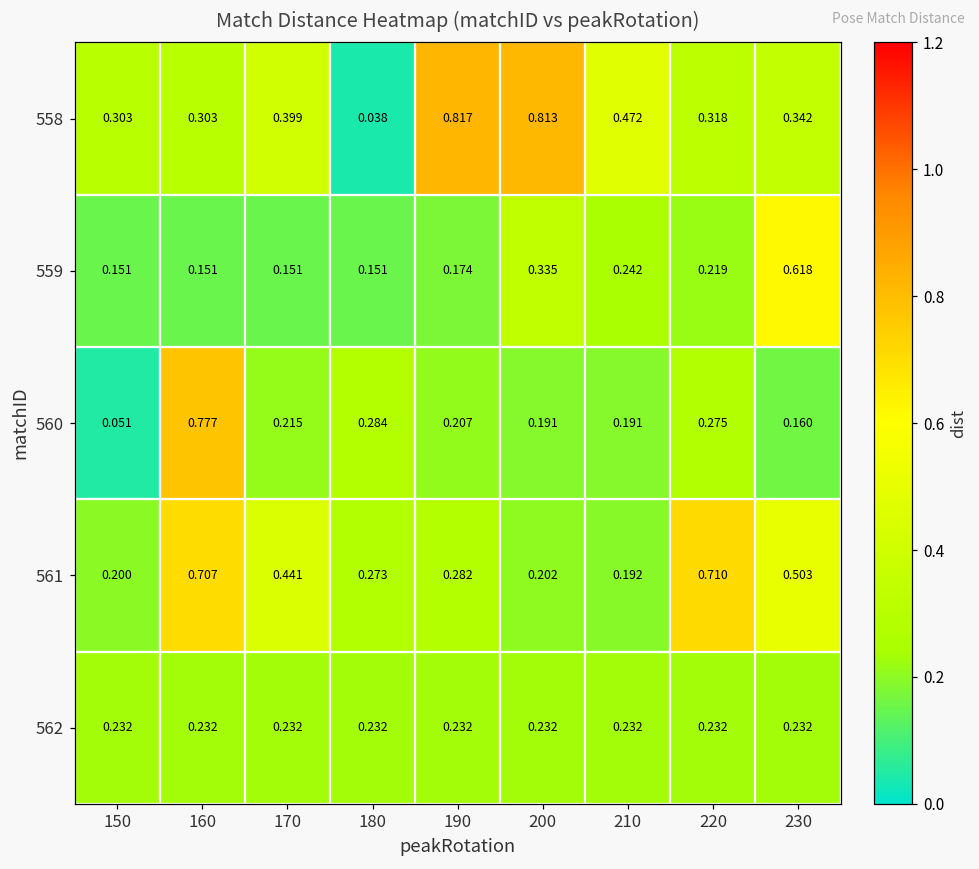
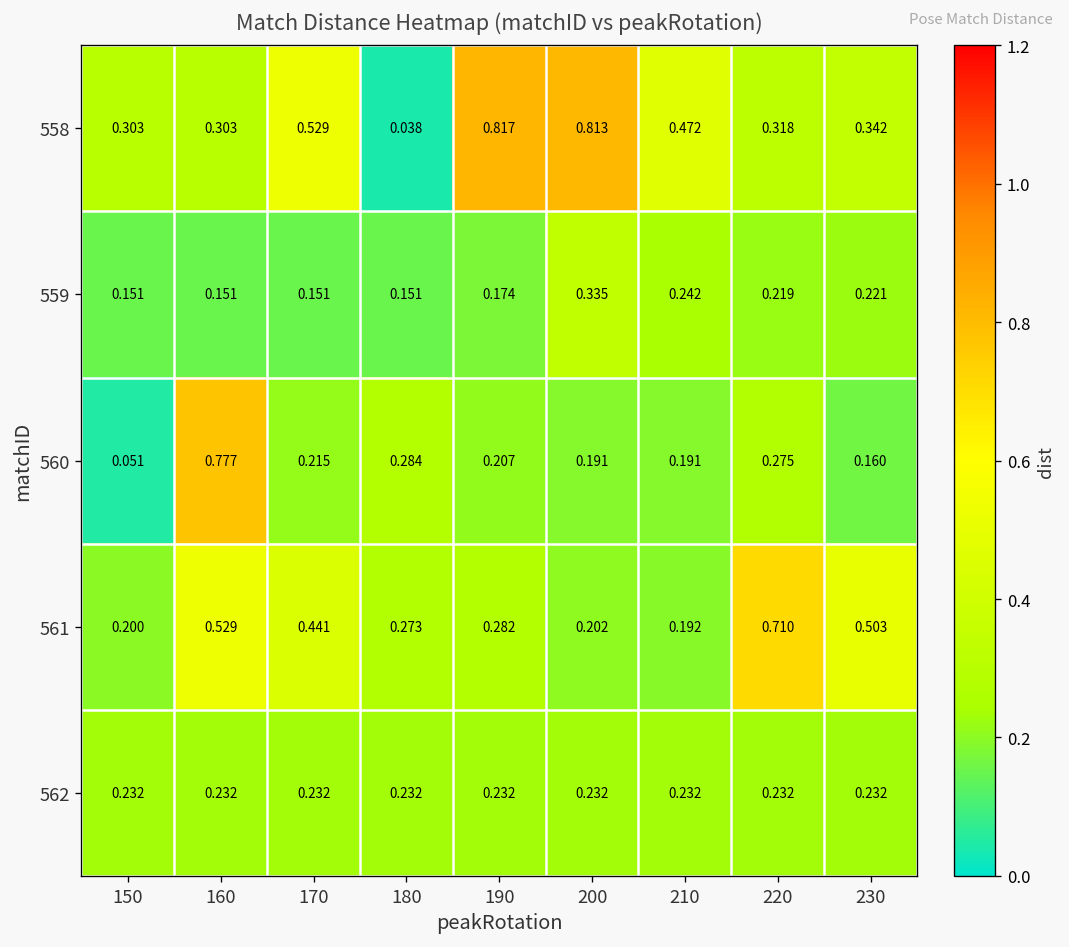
558, 170: 0.399 -> 0.529
559, 230: 0.618 -> 0.221
561, 160: 0.707 -> 0.529
